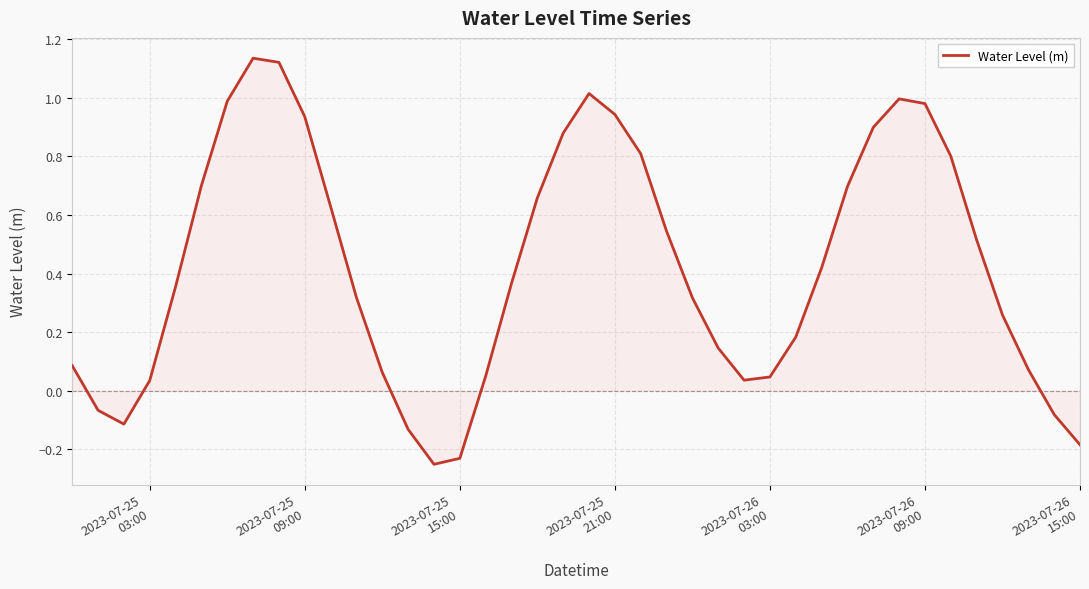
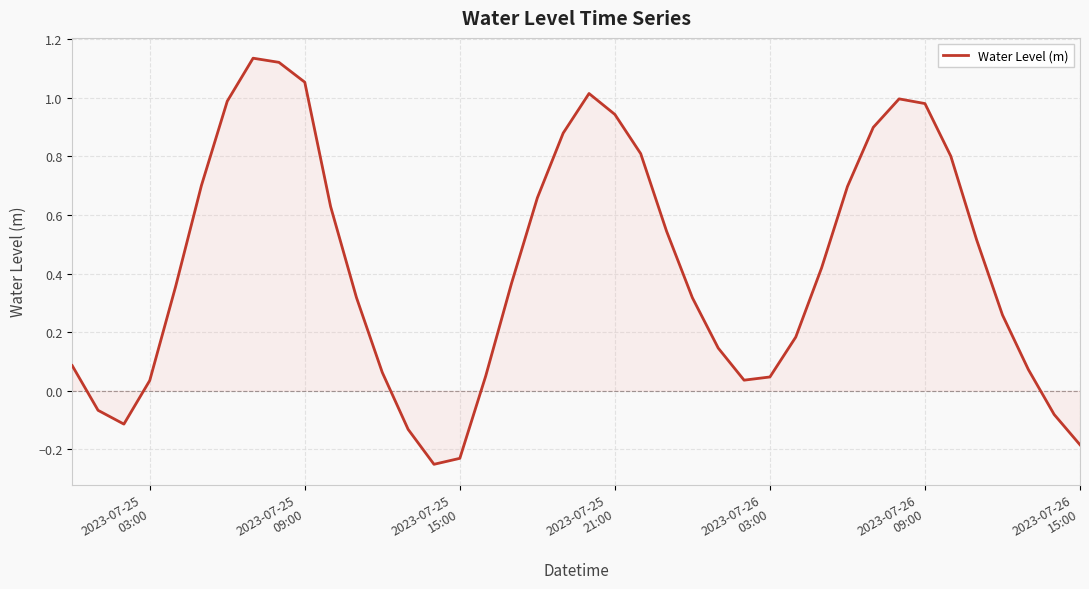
Water Level (m), 2023-07-25 09:00: 0.94 -> 1.05
